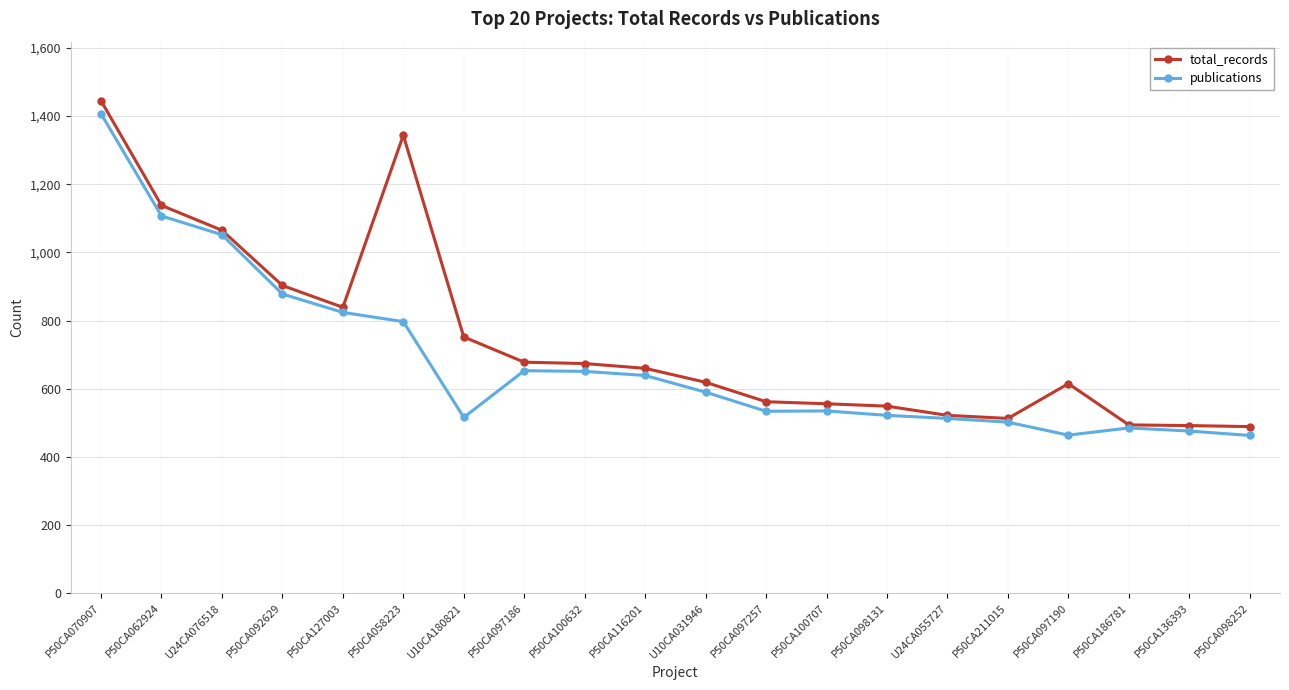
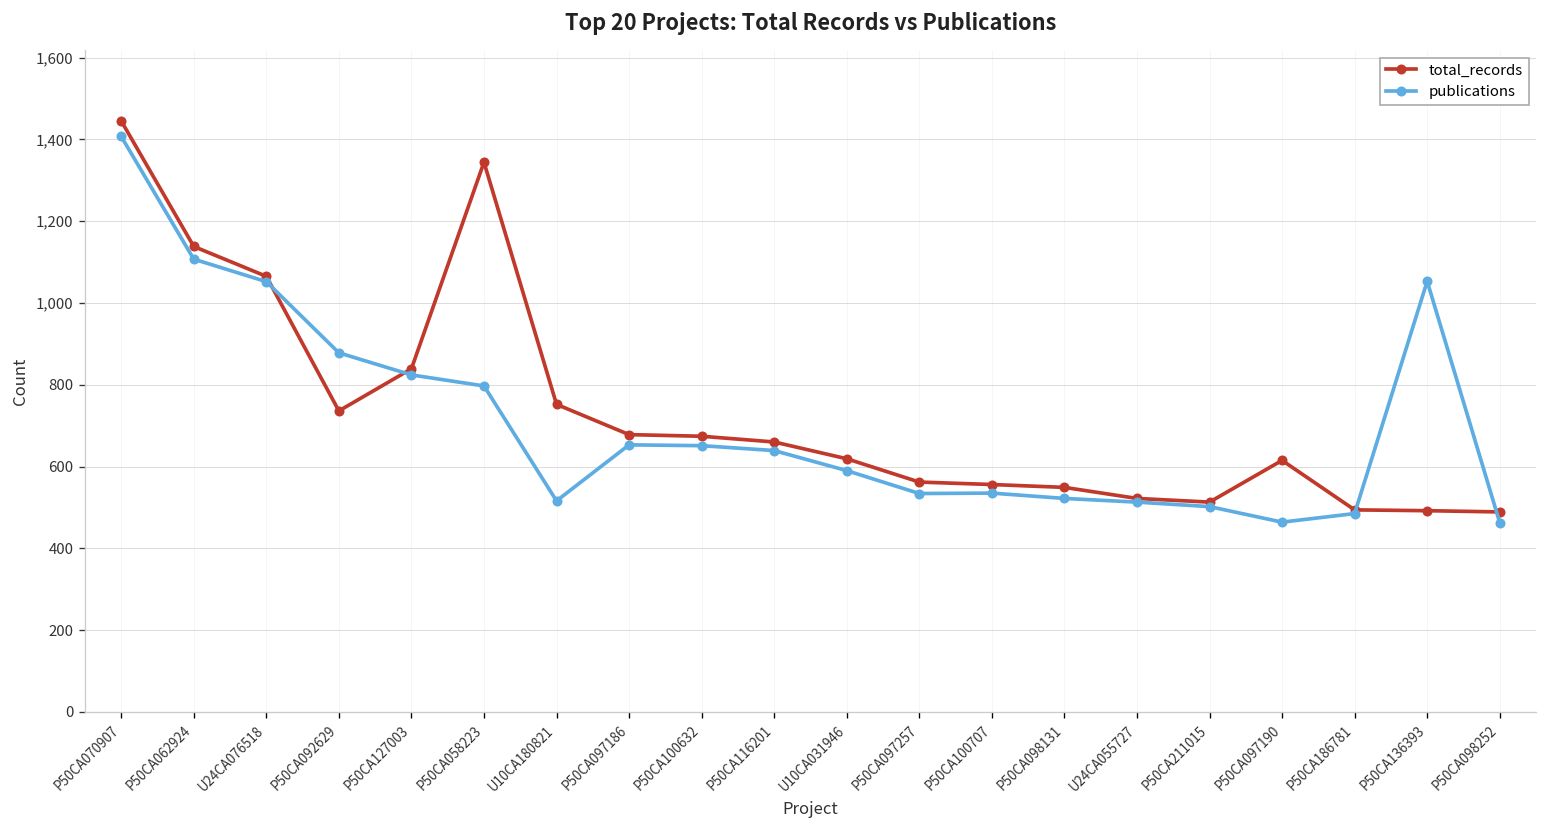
total_records, P50CA092629: 900 -> 740
publications, P50CA136393: 480 -> 1,050
